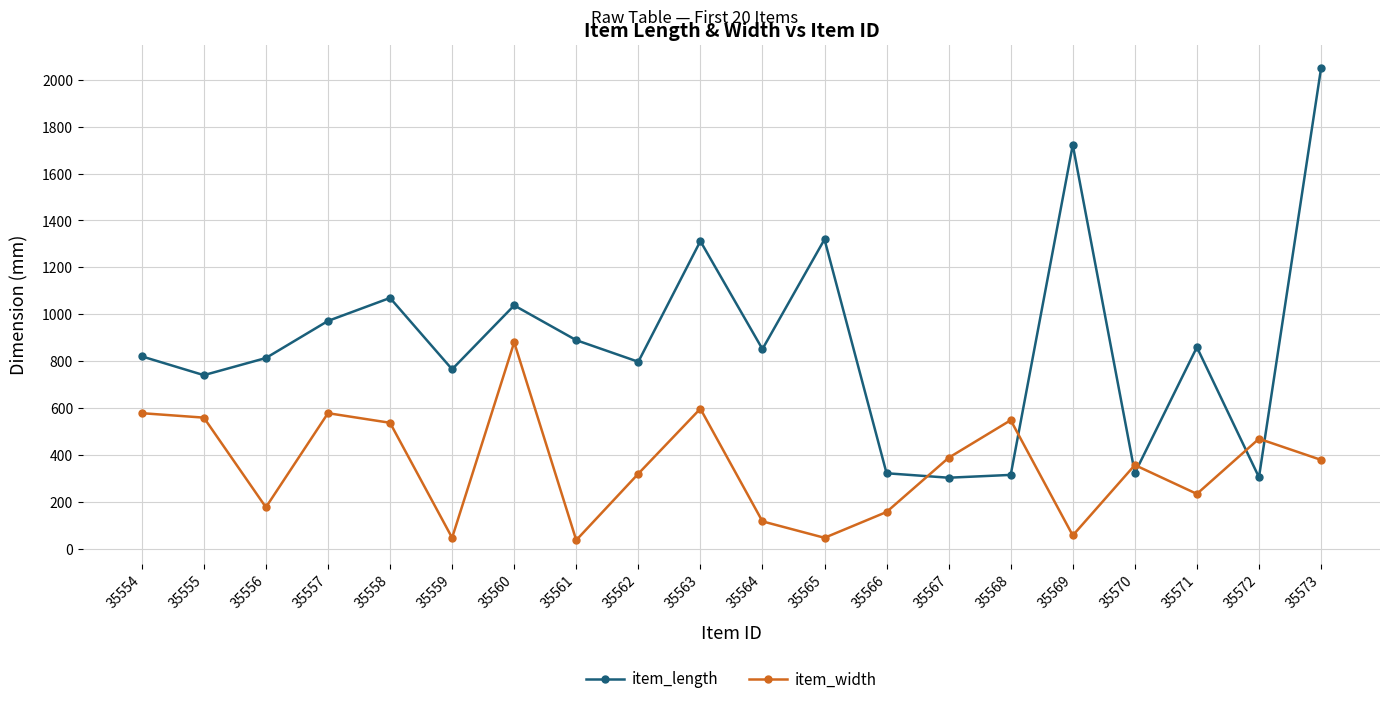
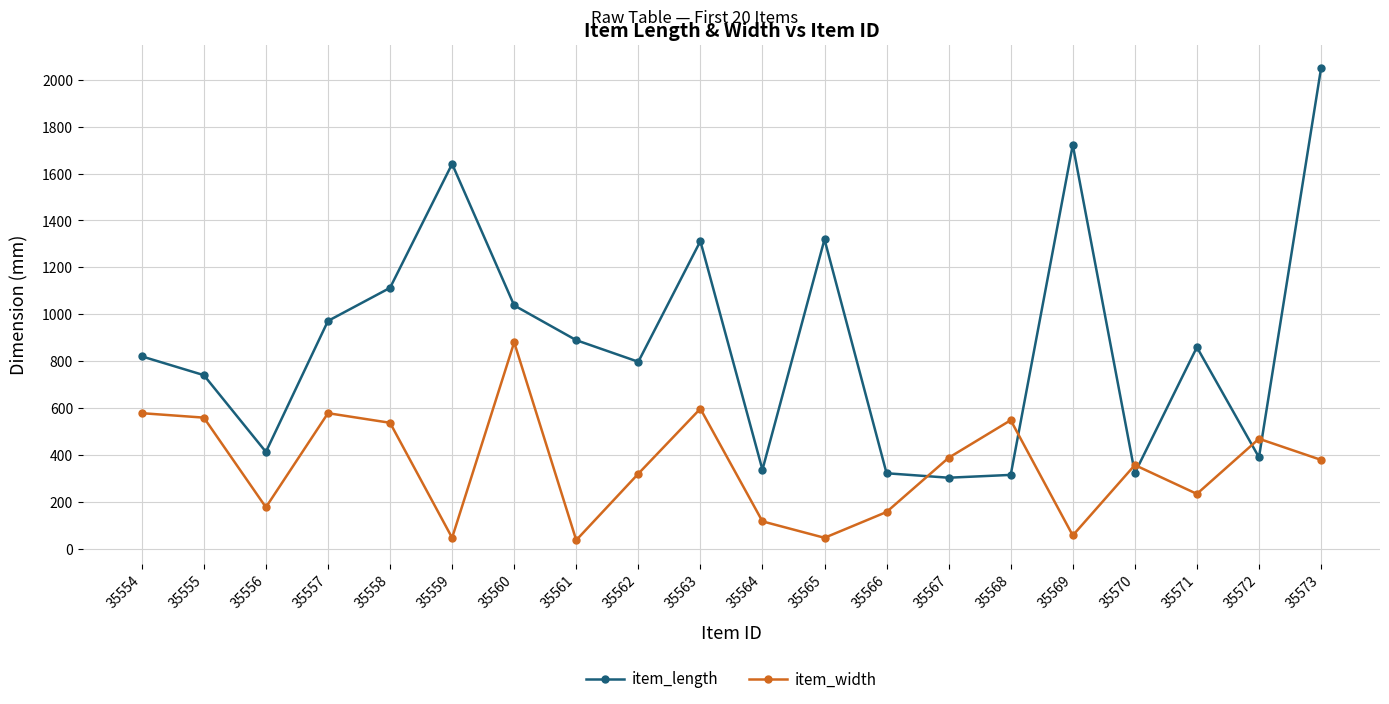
item_length, 35556: 810 -> 410
item_length, 35558: 1070 -> 1110
item_length, 35559: 770 -> 1640
item_length, 35564: 850 -> 340
item_length, 35572: 310 -> 390
